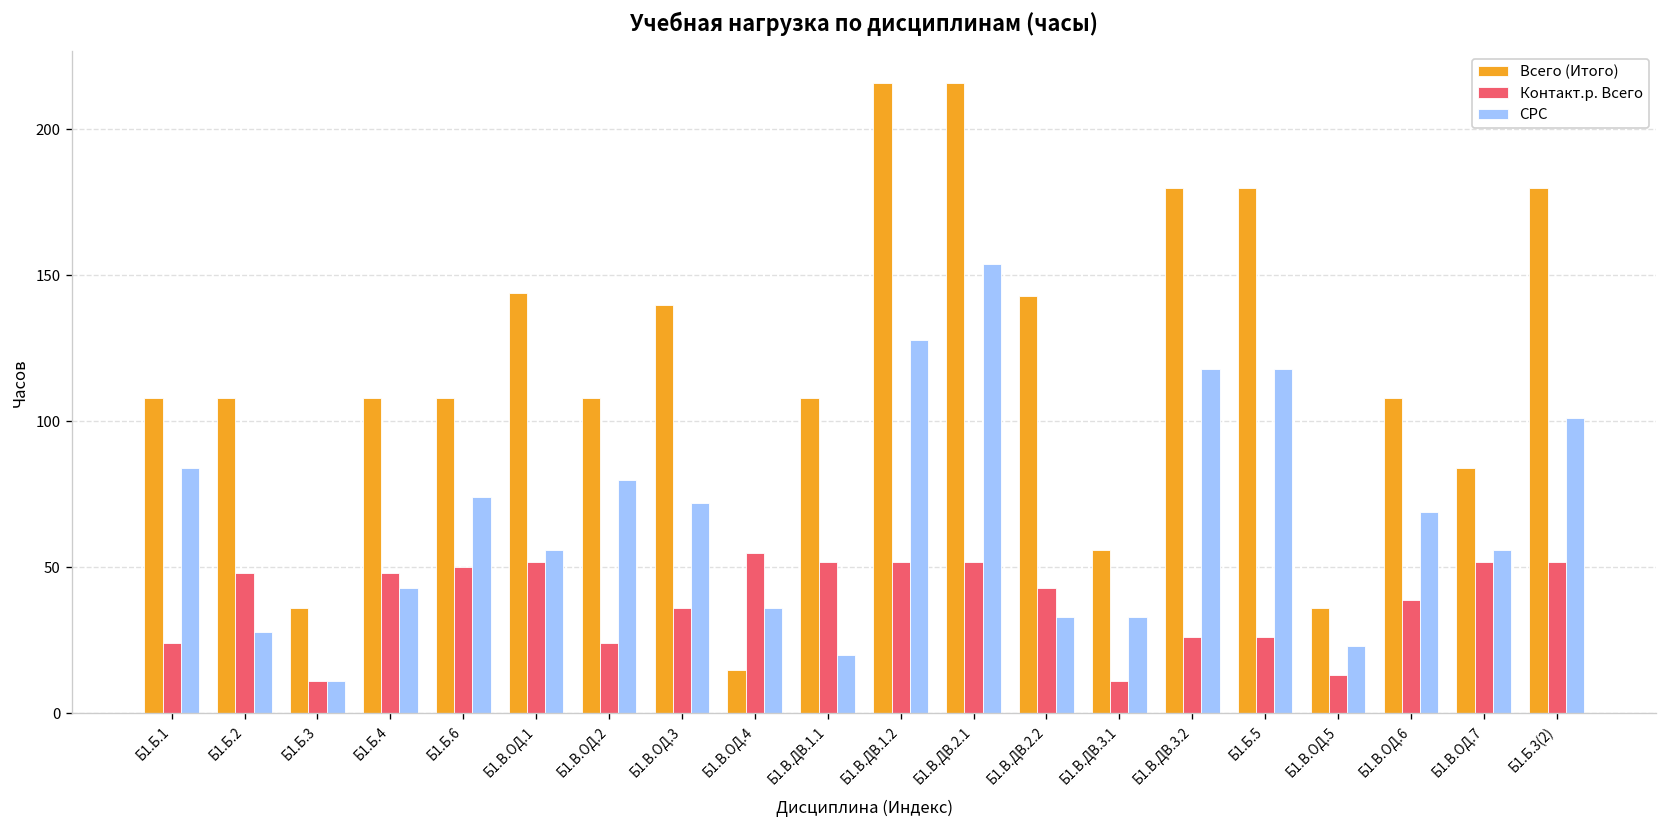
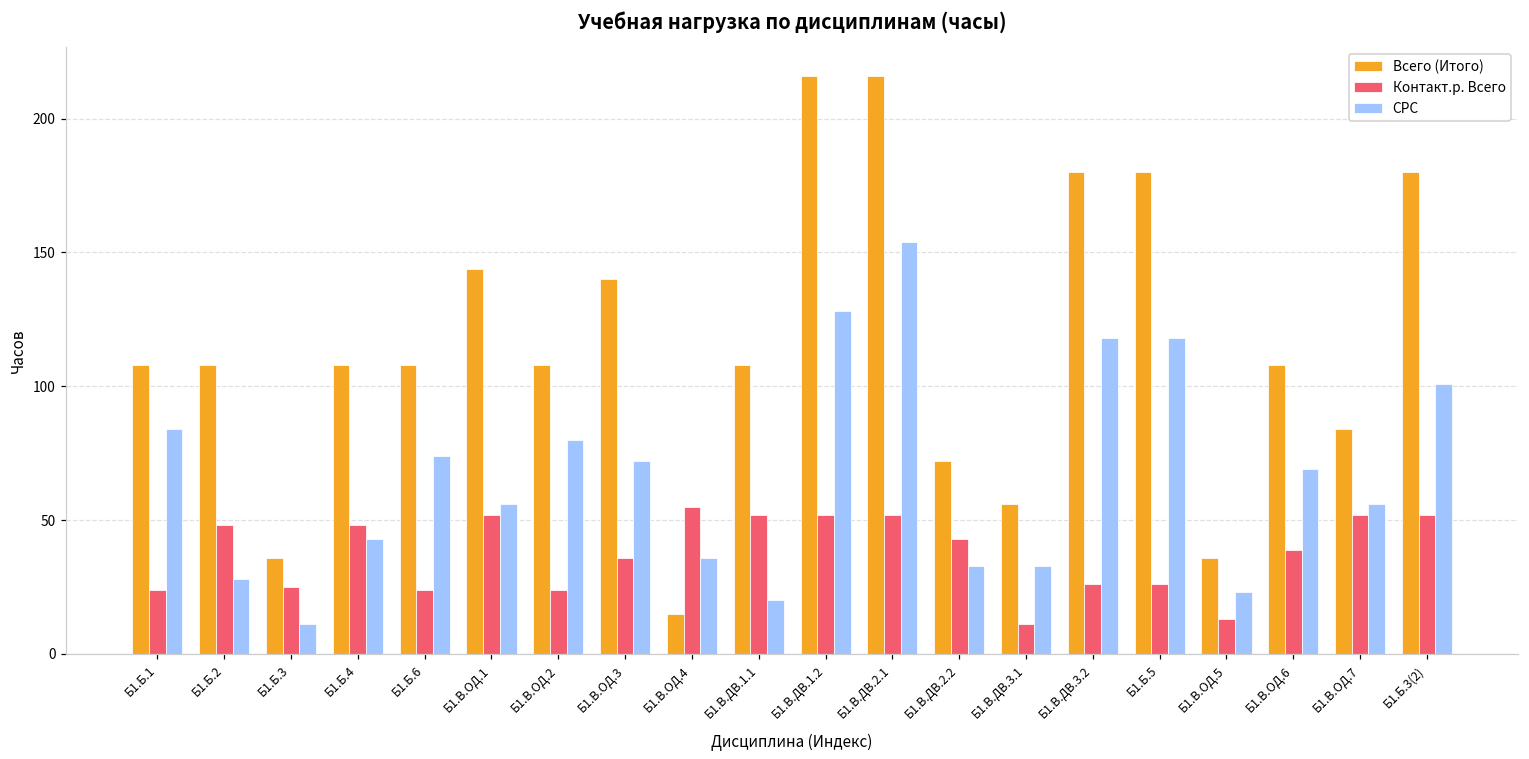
Контакт.р. Всего, Б1.Б.3: 11 -> 25
Контакт.р. Всего, Б1.Б.6: 50 -> 24
Всего (Итого), Б1.В.ДВ.2.2: 143 -> 72
